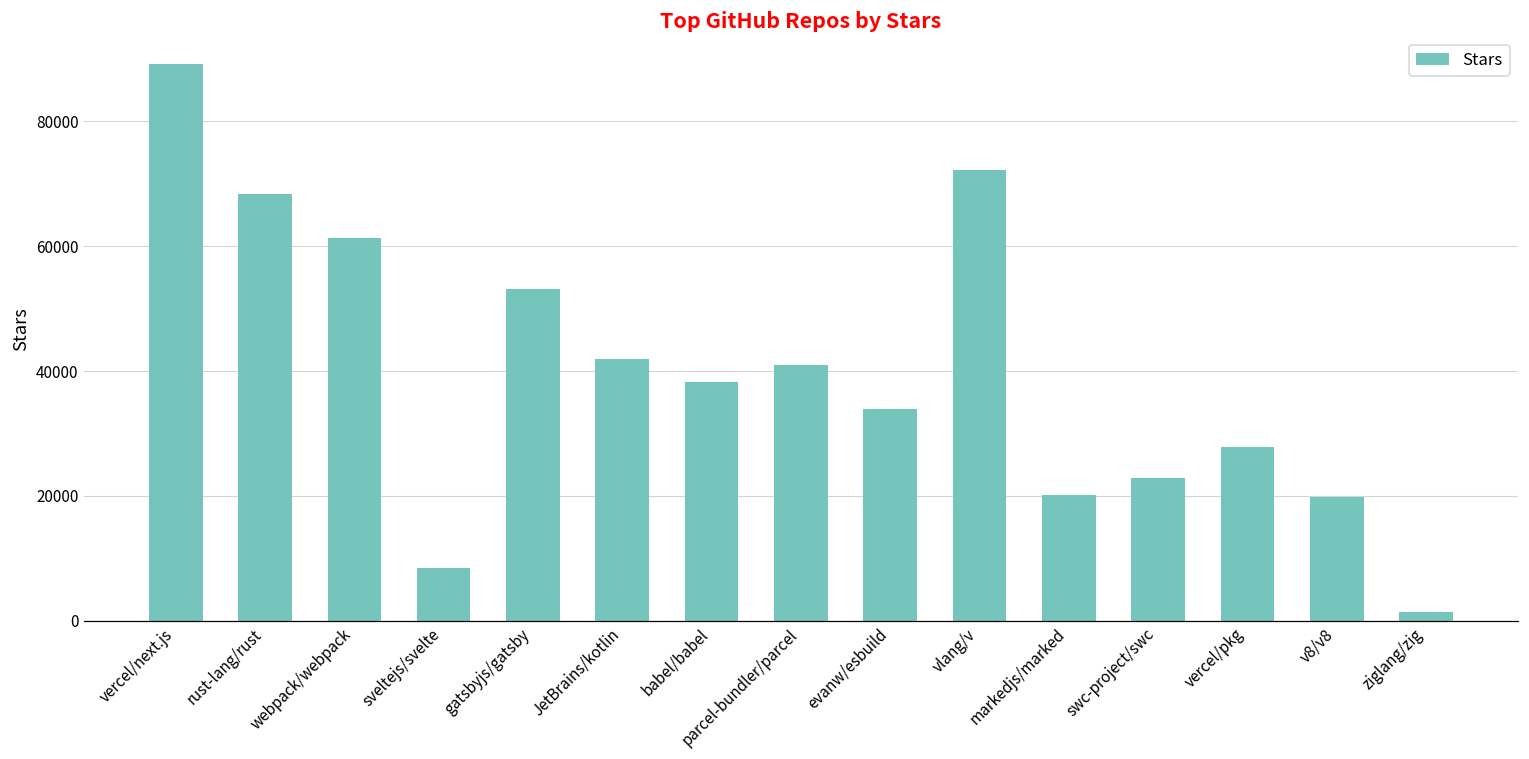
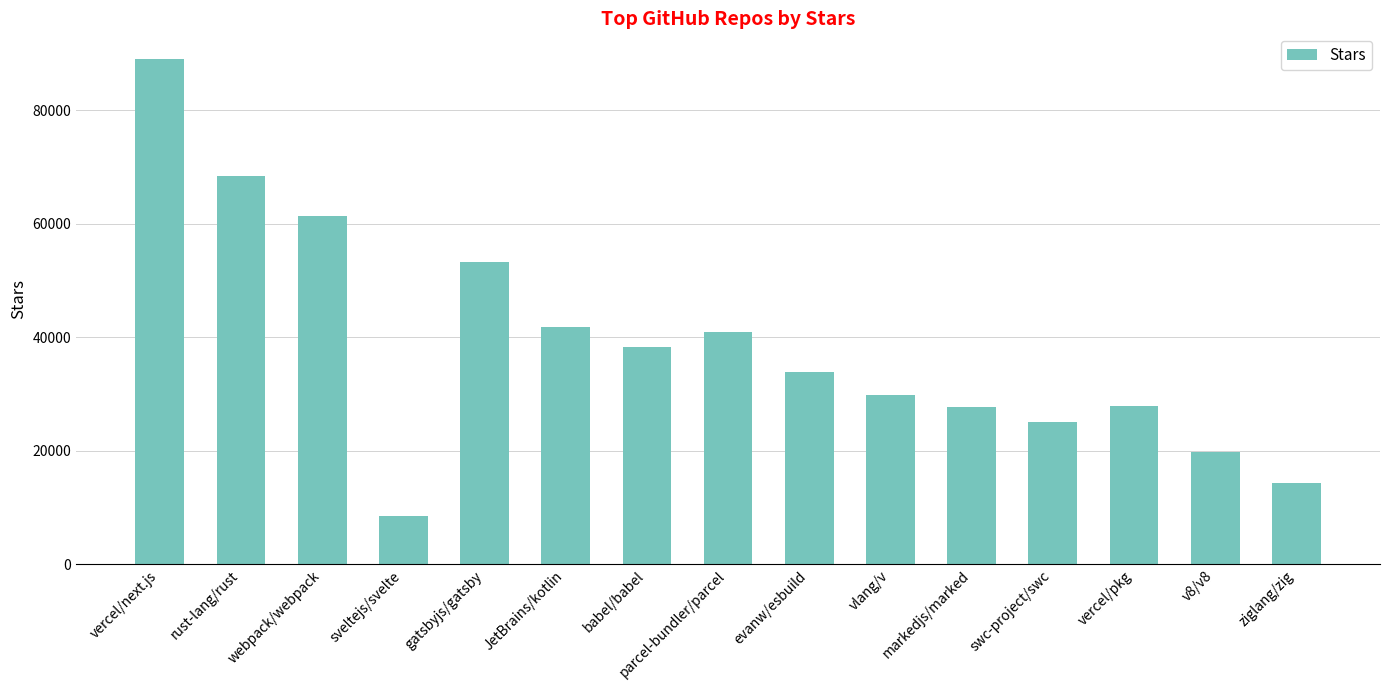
vlang/v: 72000 -> 30000
markedjs/marked: 20000 -> 28000
swc-project/swc: 23000 -> 25000
ziglang/zig: 1000 -> 14000
